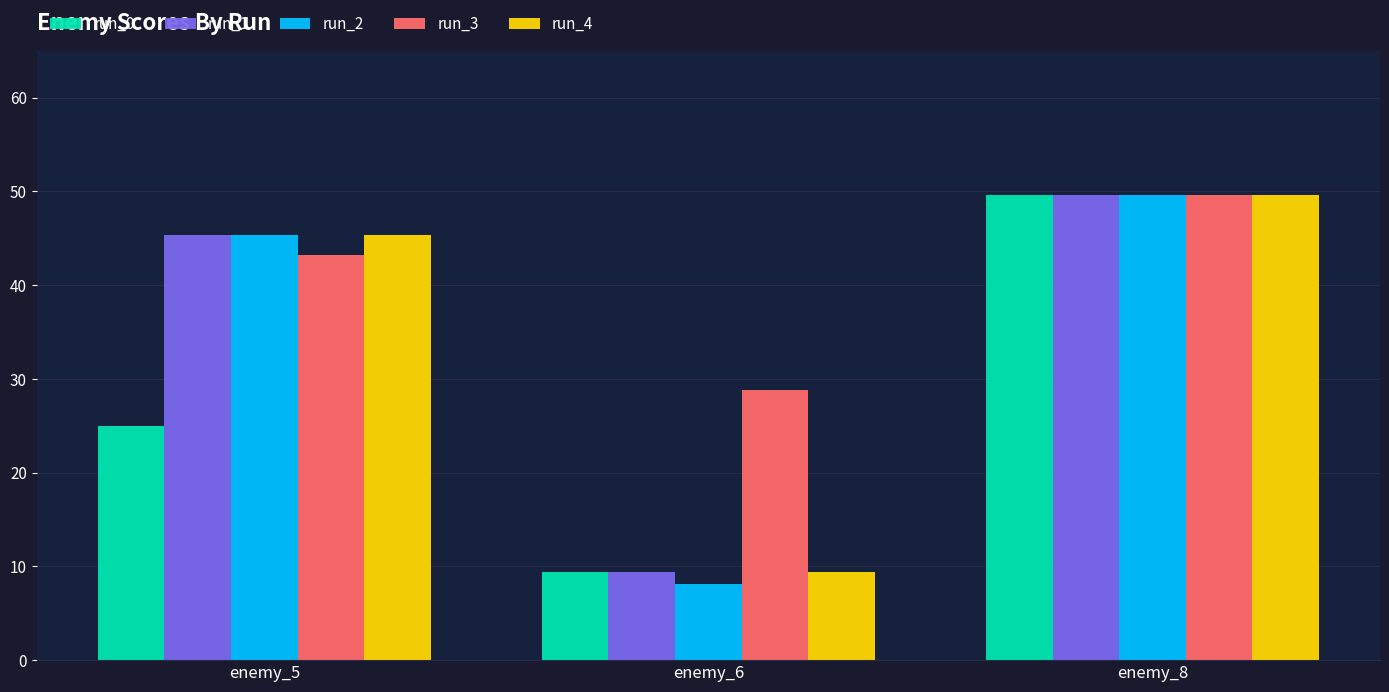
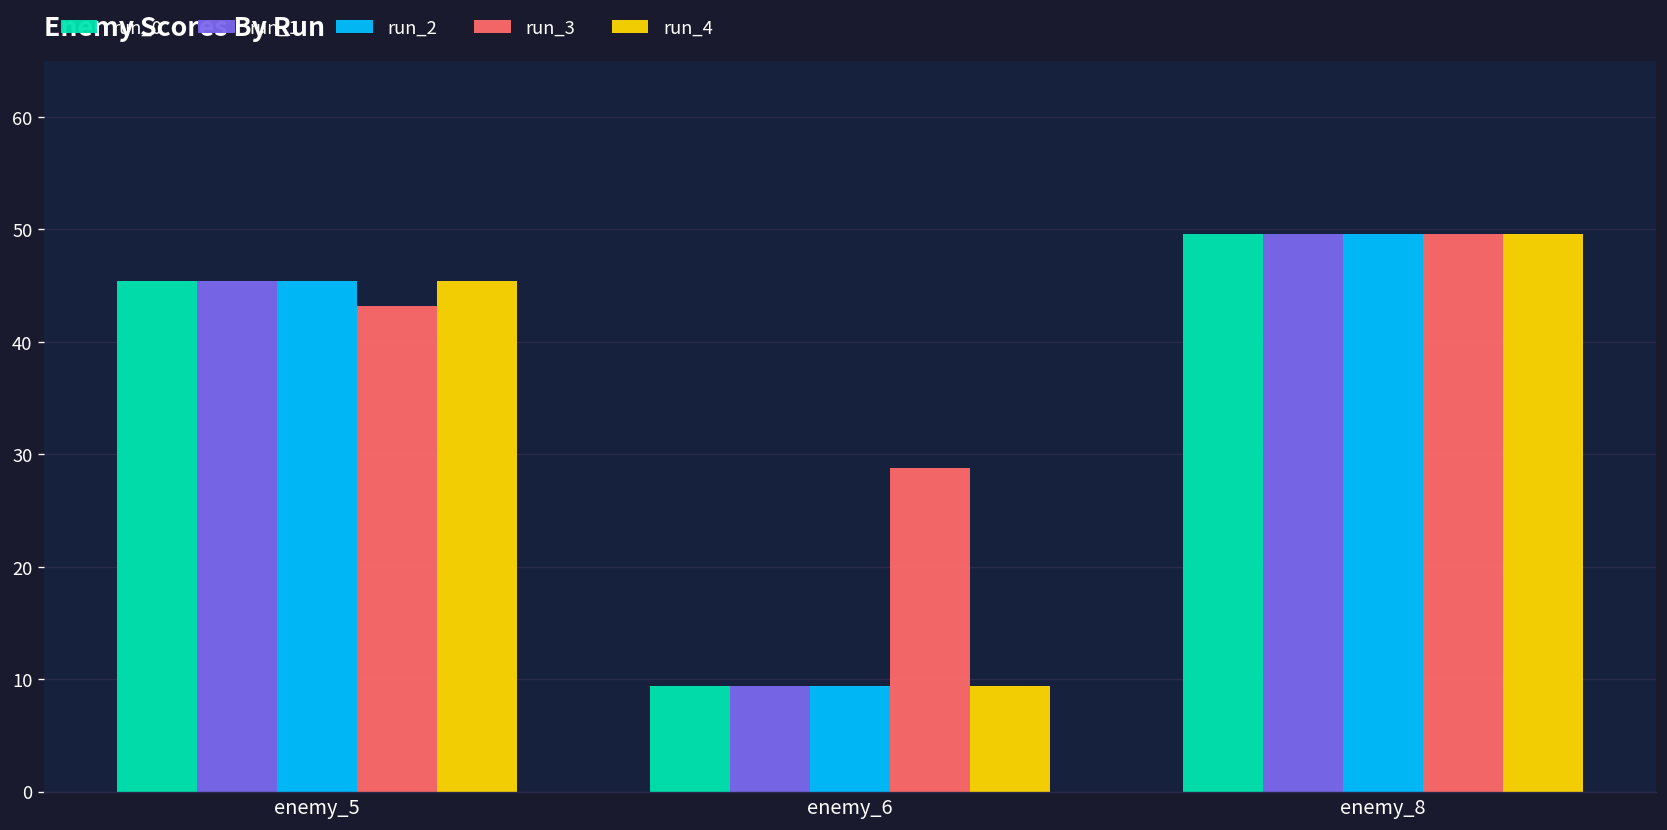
run_0, enemy_5: 25 -> 45
run_2, enemy_6: 8 -> 9
